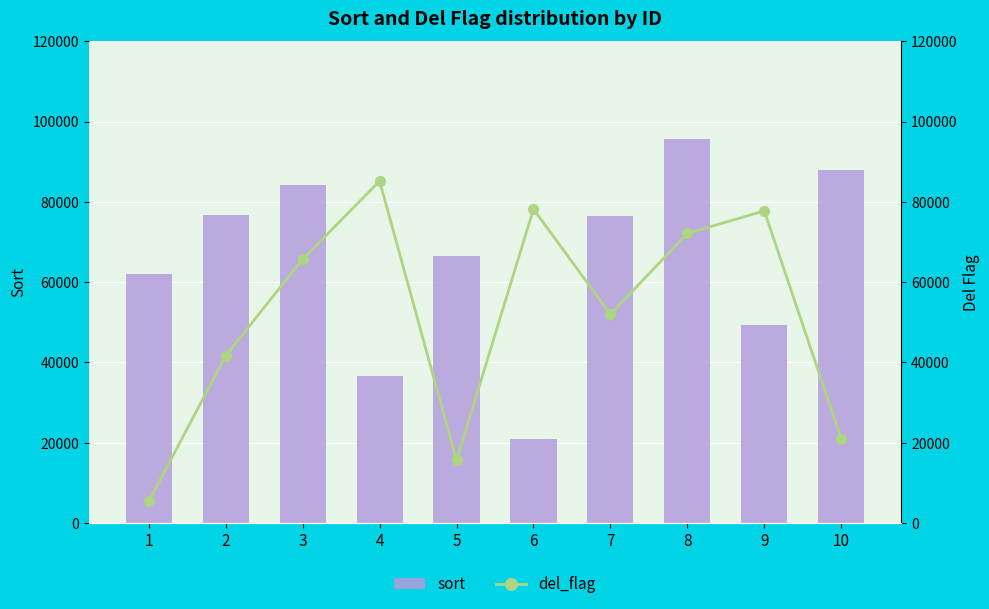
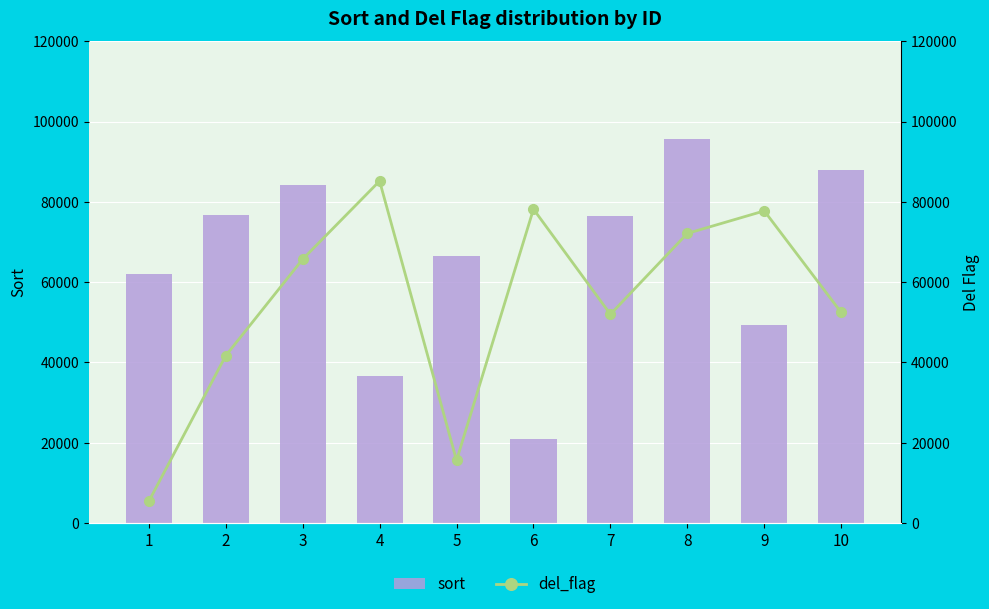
del_flag, 10: 21000 -> 52000
